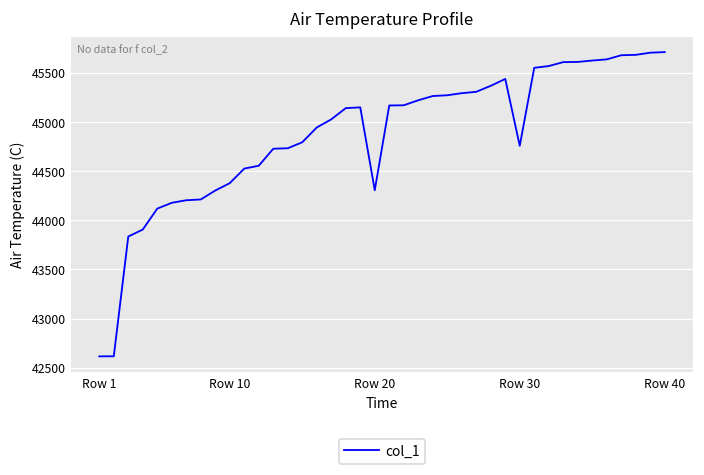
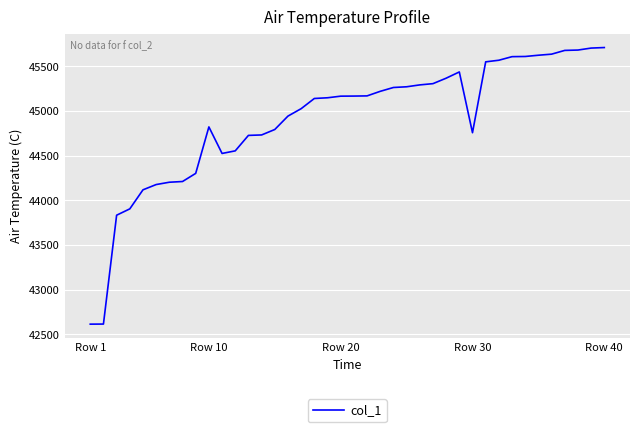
Row 10: 44400 -> 44800
Row 20: 44300 -> 45200
